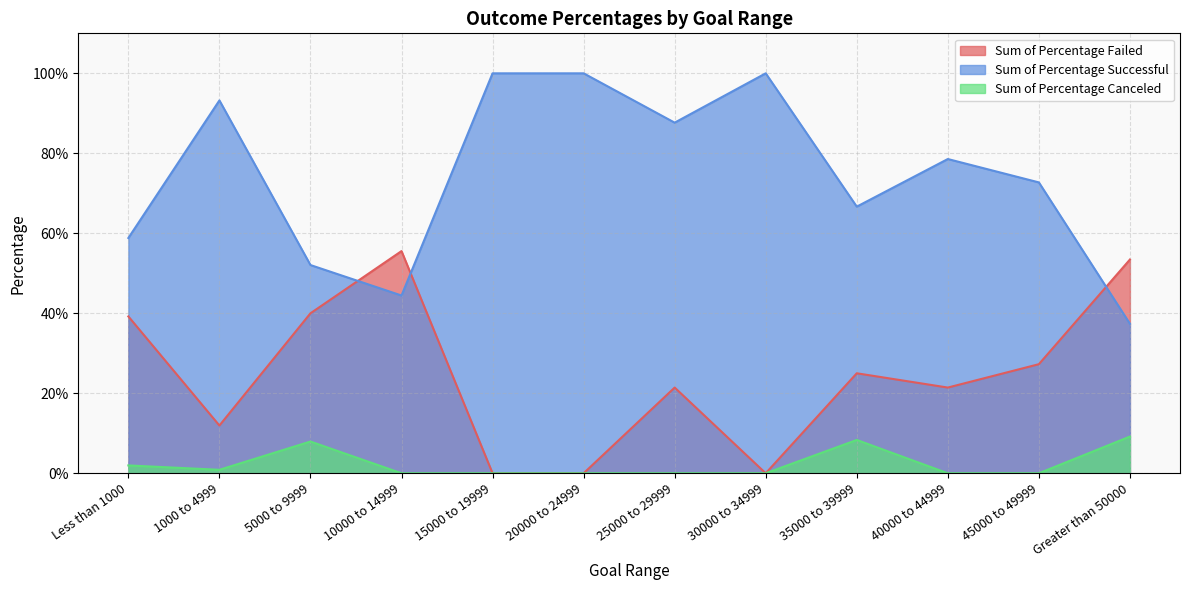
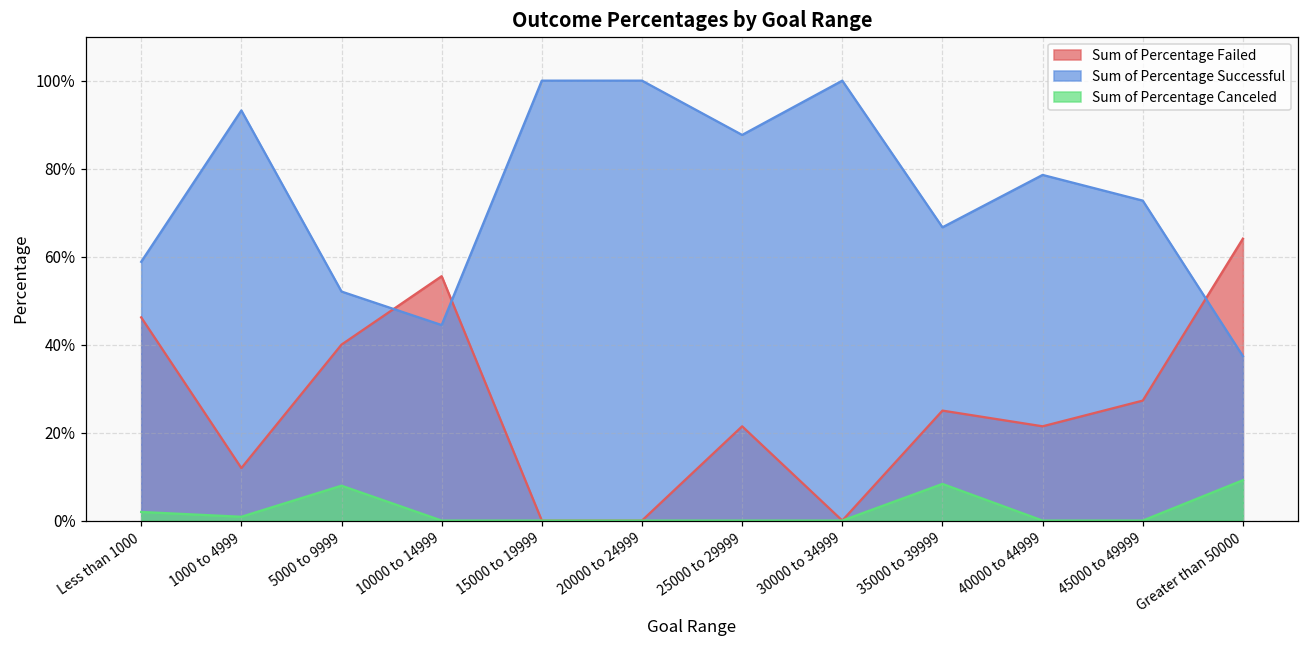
Sum of Percentage Failed, Less than 1000: 39% -> 46%
Sum of Percentage Failed, Greater than 50000: 53% -> 64%
